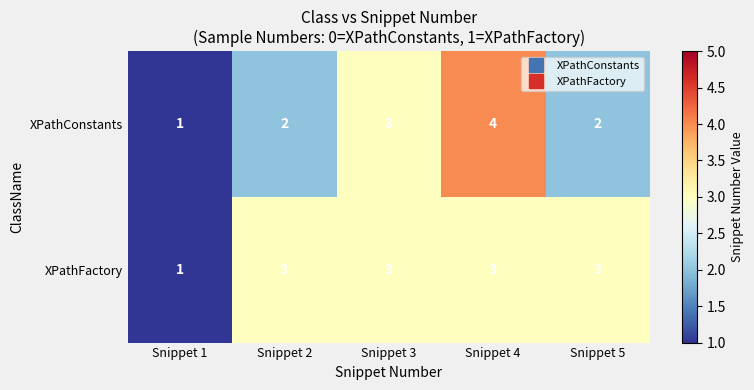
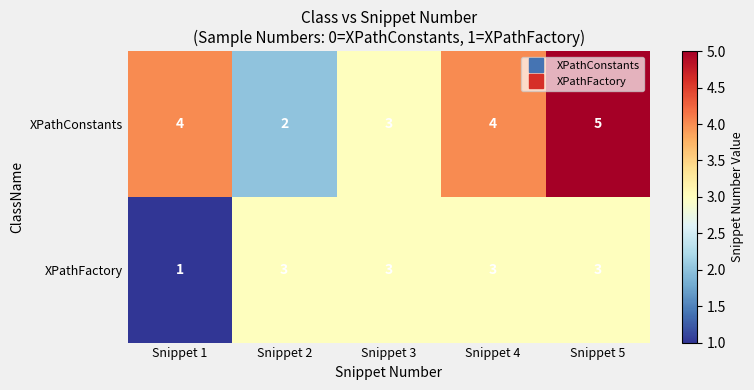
XPathConstants, Snippet 1: 1 -> 4
XPathConstants, Snippet 5: 2 -> 5
